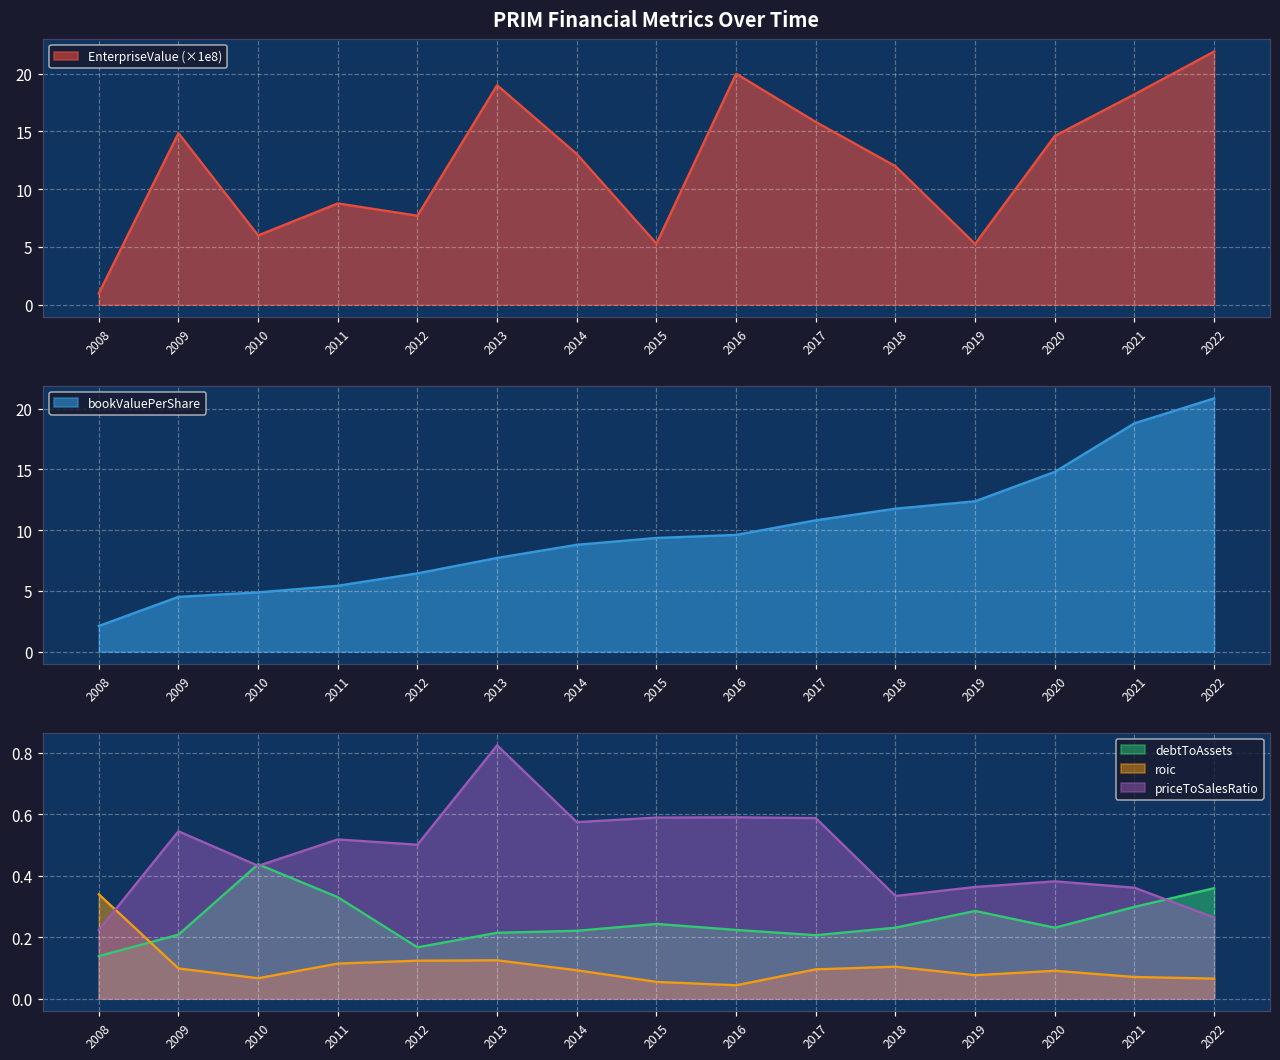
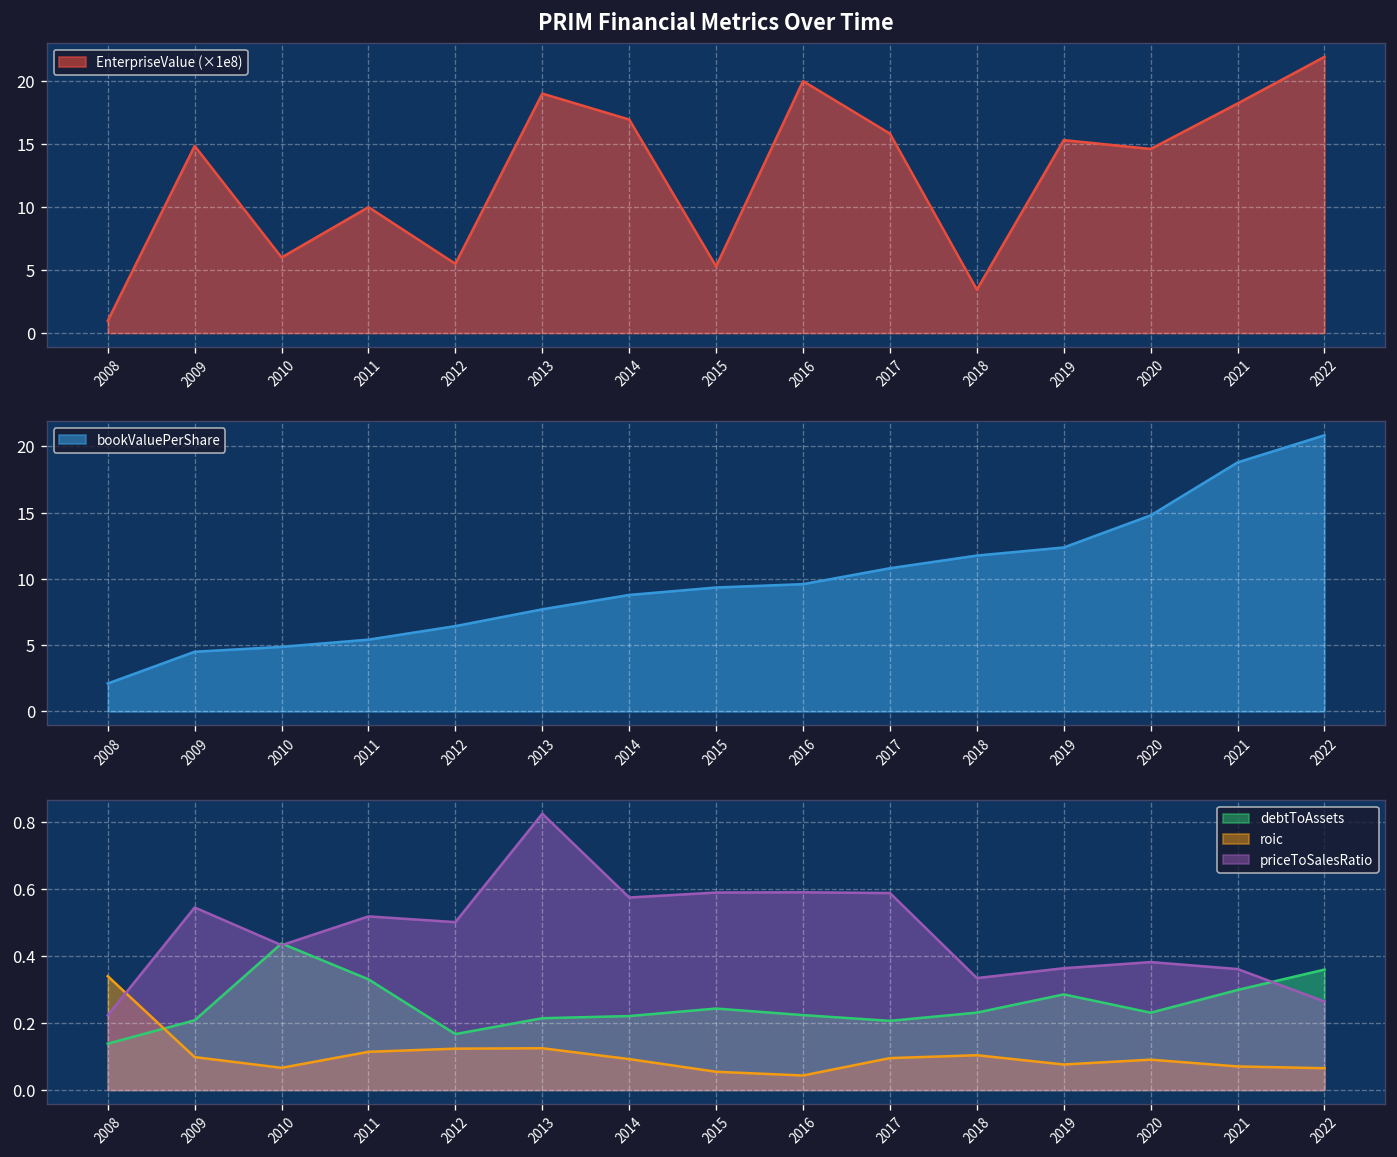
PRIM Financial Metrics Over Time, 2011: 8.8 -> 10.0
PRIM Financial Metrics Over Time, 2012: 7.7 -> 5.5
PRIM Financial Metrics Over Time, 2014: 13.1 -> 16.9
PRIM Financial Metrics Over Time, 2018: 12.0 -> 3.4
PRIM Financial Metrics Over Time, 2019: 5.3 -> 15.3
